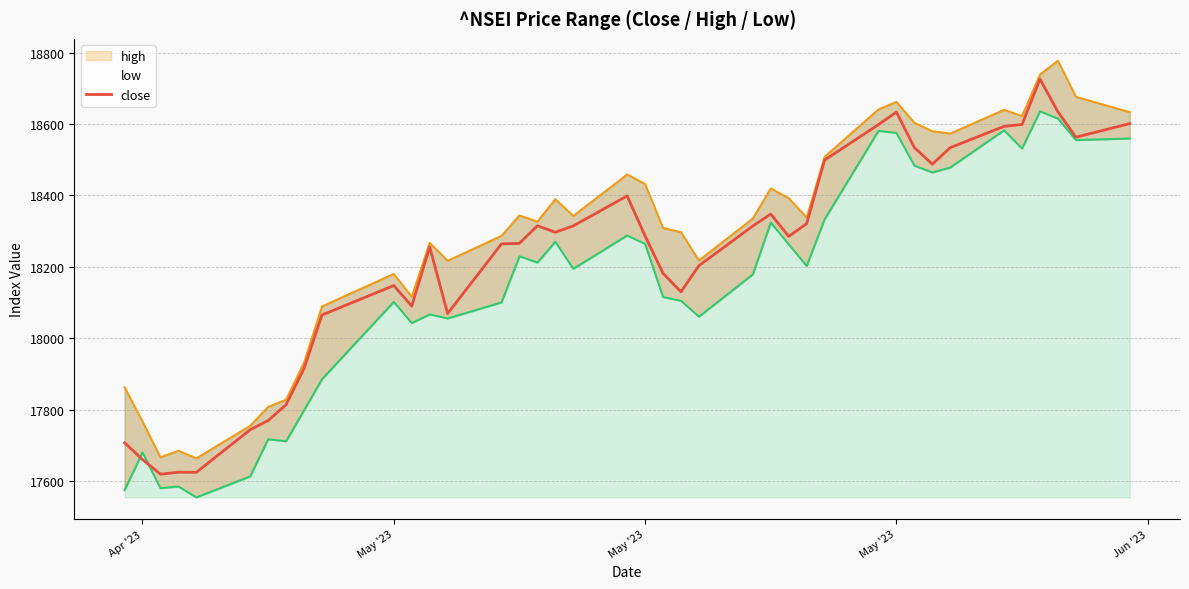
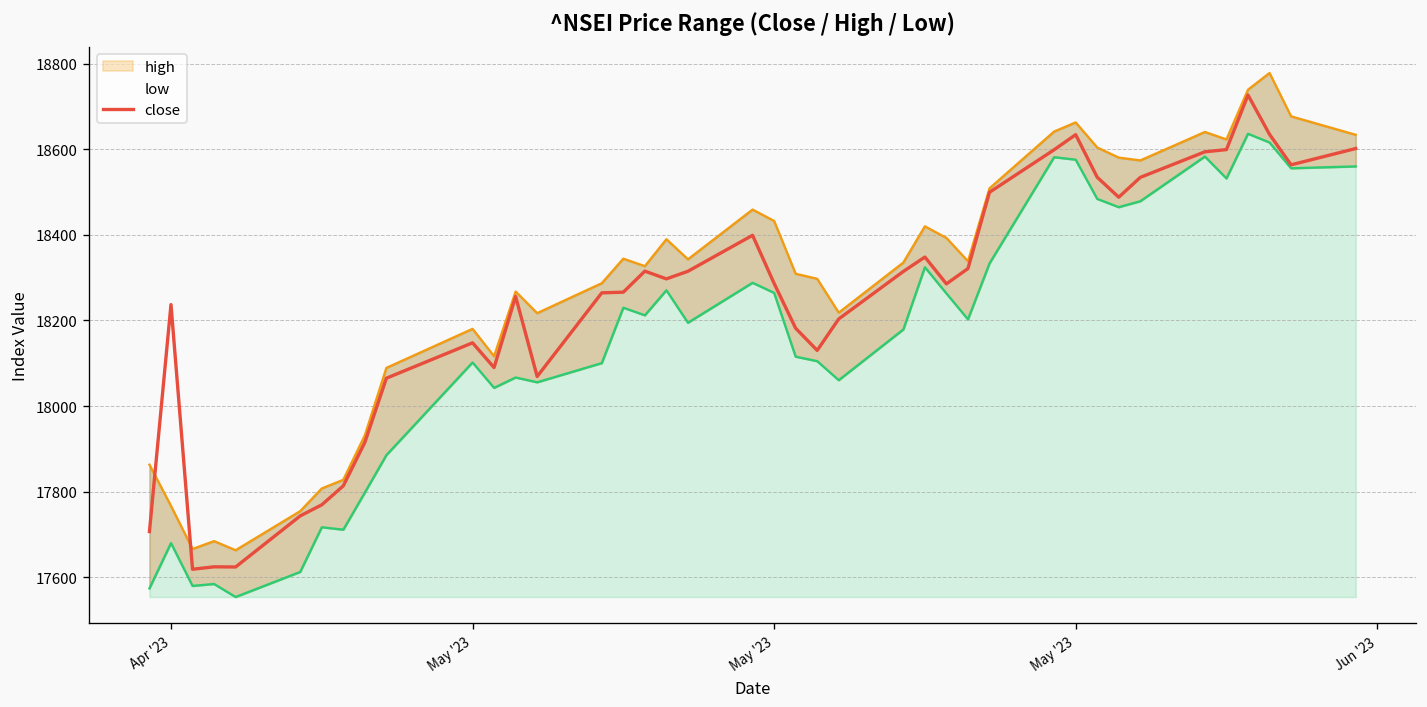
close, Apr '23: 17660 -> 18240
